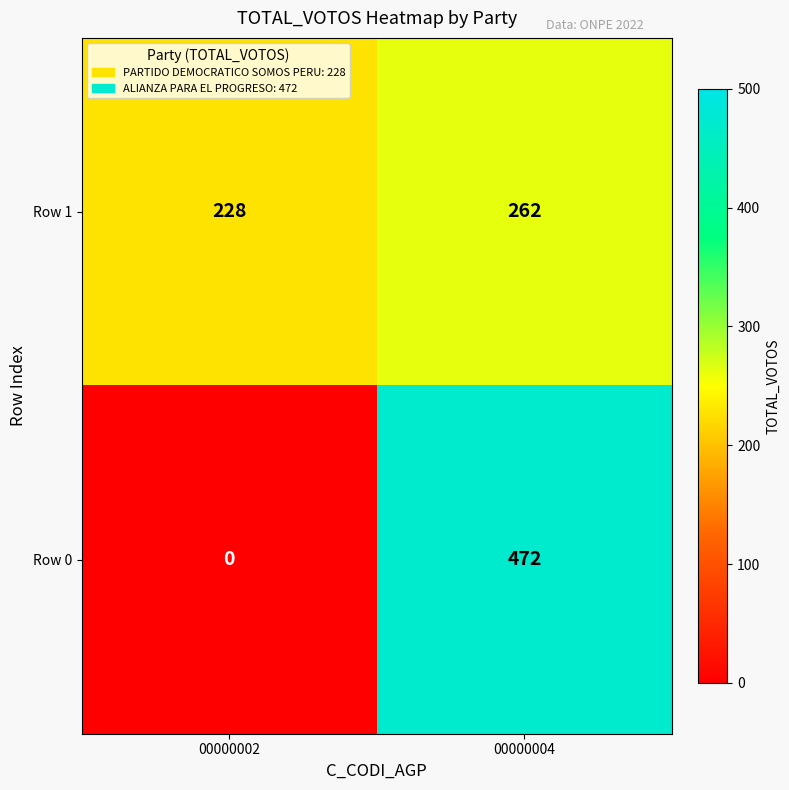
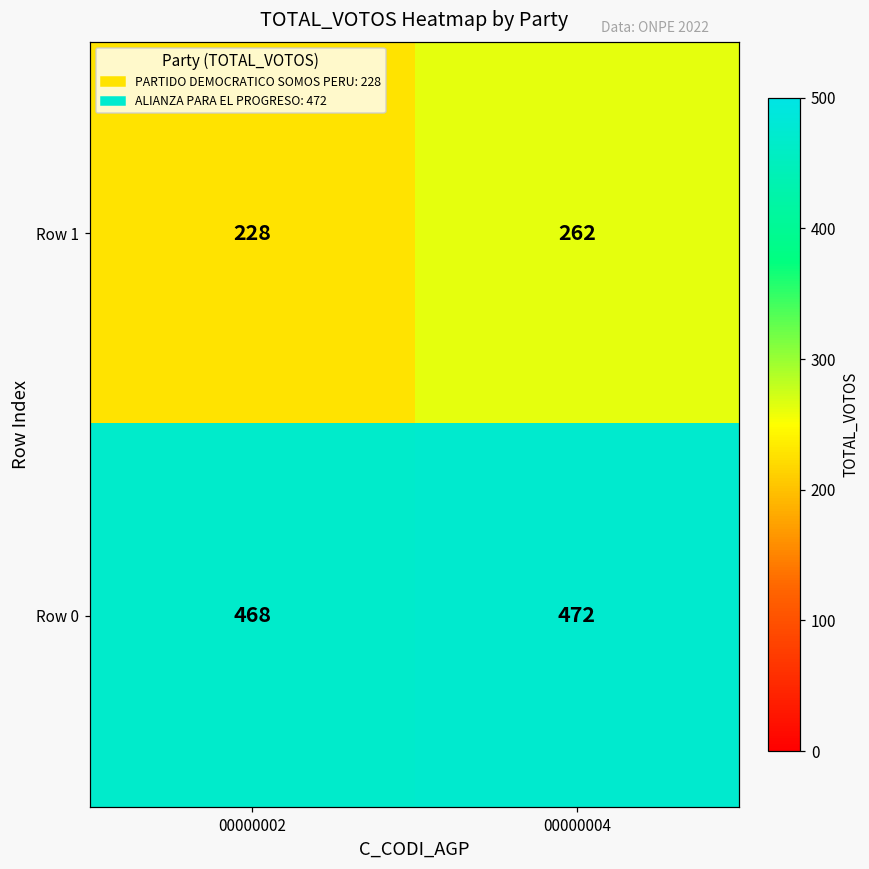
Row 0, 00000002: 0 -> 468
